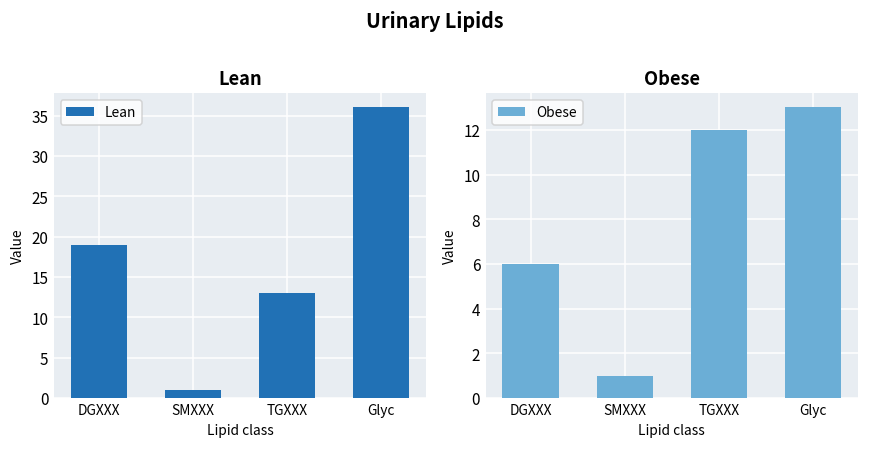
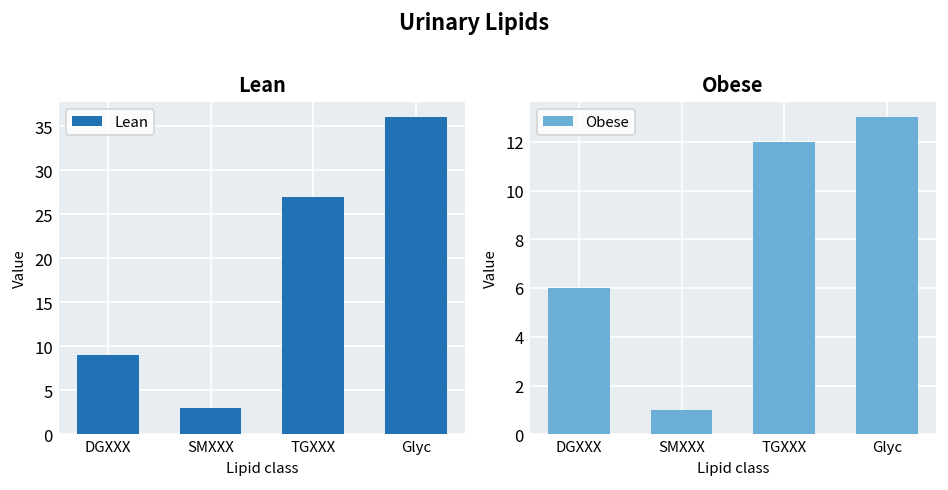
Lean, DGXXX: 19 -> 9
Lean, SMXXX: 1 -> 3
Lean, TGXXX: 13 -> 27
